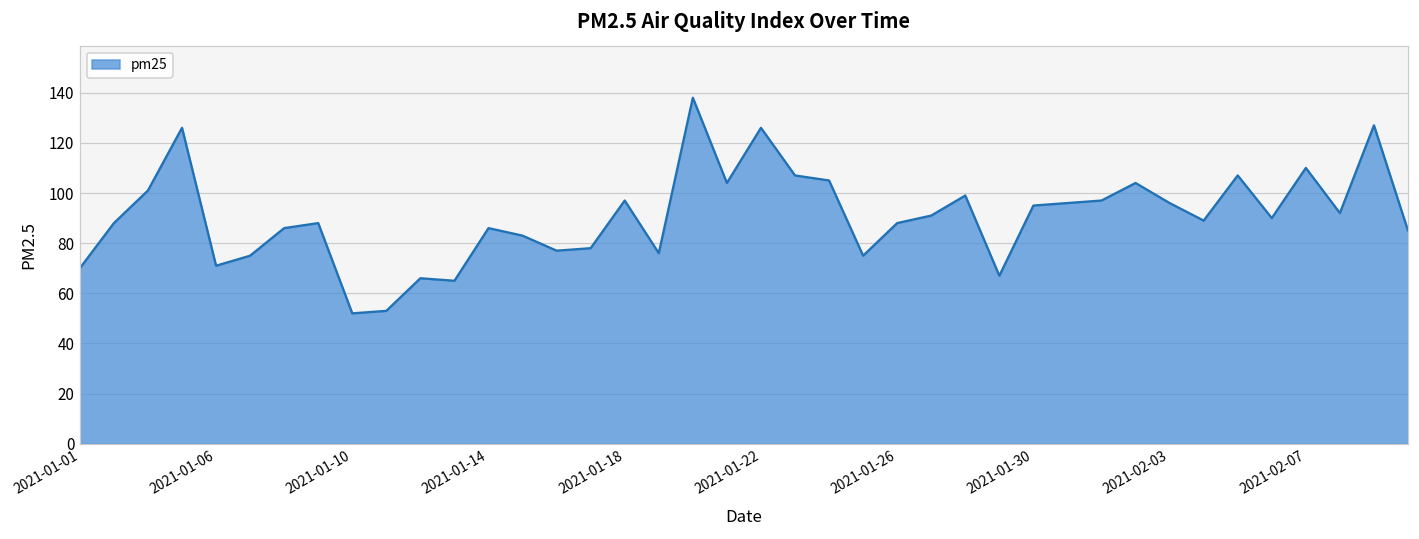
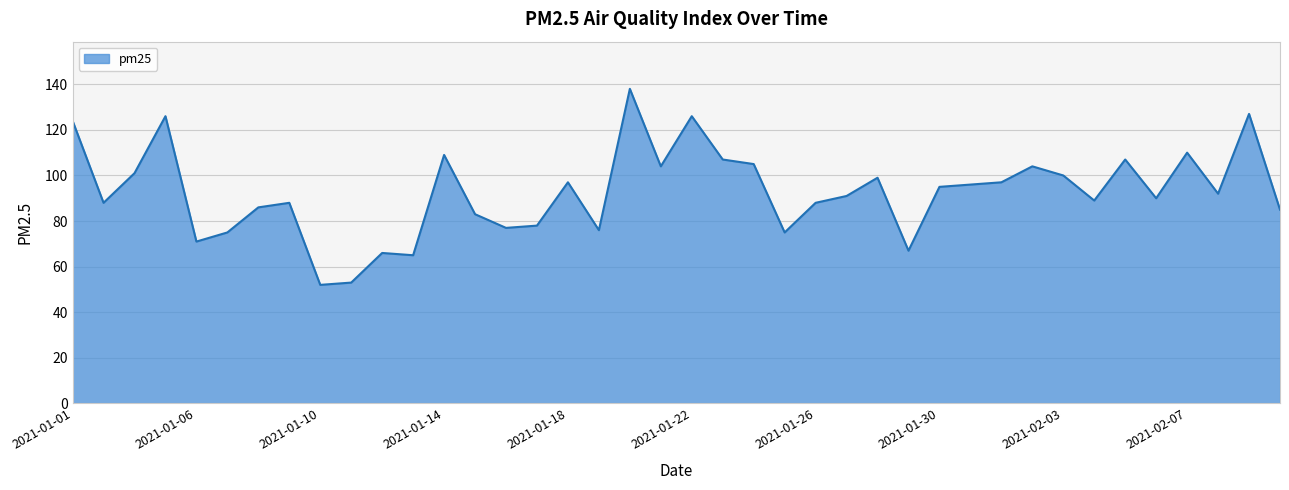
2021-01-01: 70 -> 124
2021-01-14: 86 -> 109
2021-02-03: 96 -> 100
